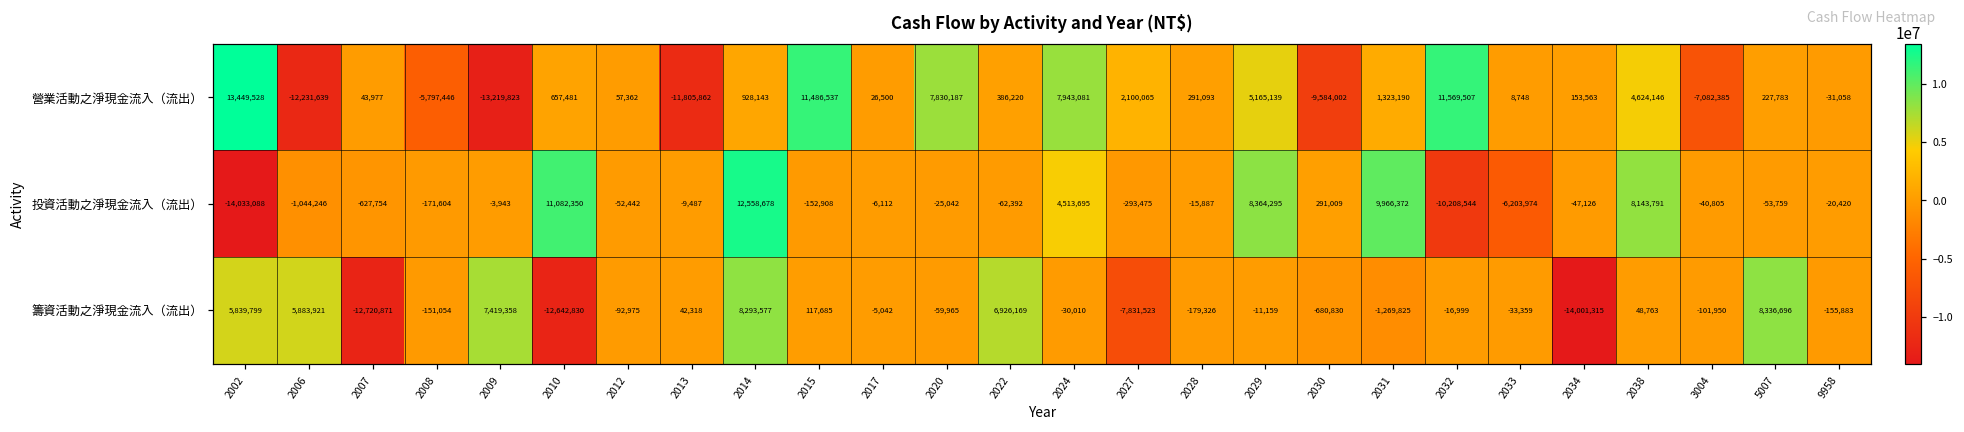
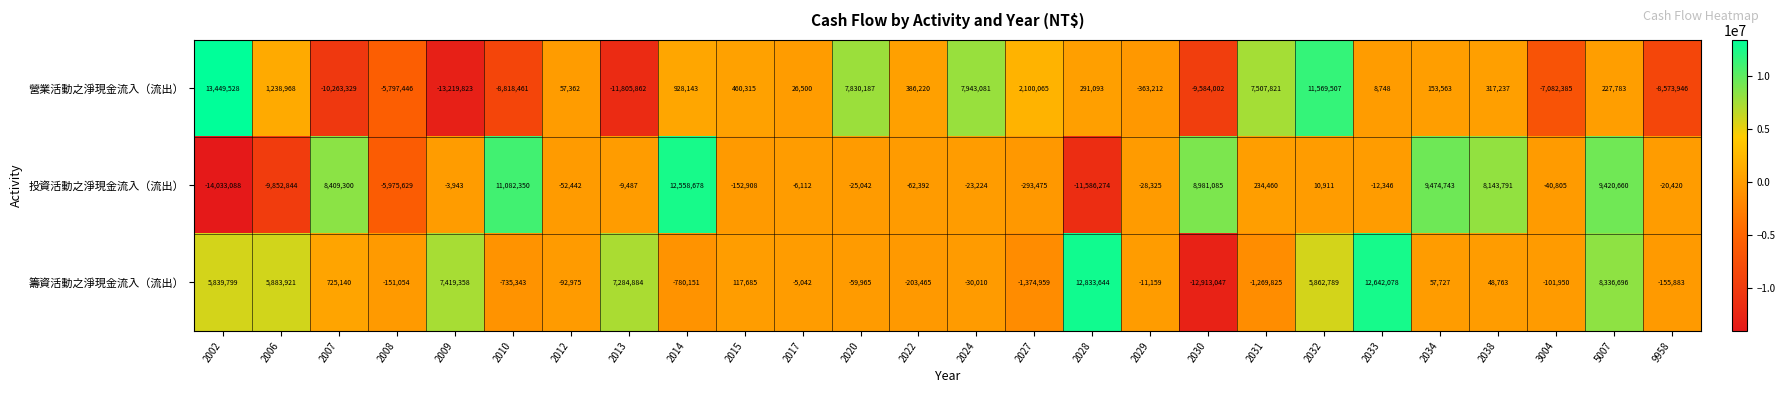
營業活動之淨現金流入（流出）, 2006: -12,231,639 -> 1,238,968
營業活動之淨現金流入（流出）, 2007: 43,977 -> -10,263,329
營業活動之淨現金流入（流出）, 2010: 657,481 -> -8,818,461
營業活動之淨現金流入（流出）, 2015: 11,486,537 -> 460,315
營業活動之淨現金流入（流出）, 2029: 5,165,139 -> -363,212
營業活動之淨現金流入（流出）, 2031: 1,323,190 -> 7,507,821
營業活動之淨現金流入（流出）, 2038: 4,624,146 -> 317,237
營業活動之淨現金流入（流出）, 9958: -31,058 -> -8,573,946
投資活動之淨現金流入（流出）, 2006: -1,044,246 -> -9,852,844
投資活動之淨現金流入（流出）, 2007: -627,754 -> 8,409,300
投資活動之淨現金流入（流出）, 2008: -171,604 -> -5,975,629
投資活動之淨現金流入（流出）, 2024: 4,513,695 -> -23,224
投資活動之淨現金流入（流出）, 2028: -15,887 -> -11,586,274
投資活動之淨現金流入（流出）, 2029: 8,364,295 -> -28,325
投資活動之淨現金流入（流出）, 2030: 291,009 -> 8,981,085
投資活動之淨現金流入（流出）, 2031: 9,966,372 -> 234,460
投資活動之淨現金流入（流出）, 2032: -10,208,544 -> 10,911
投資活動之淨現金流入（流出）, 2033: -6,203,974 -> -12,346
投資活動之淨現金流入（流出）, 2034: -47,126 -> 9,474,743
投資活動之淨現金流入（流出）, 5007: -53,759 -> 9,420,660
籌資活動之淨現金流入（流出）, 2007: -12,720,871 -> 725,140
籌資活動之淨現金流入（流出）, 2010: -12,642,830 -> -735,343
籌資活動之淨現金流入（流出）, 2013: 42,318 -> 7,284,884
籌資活動之淨現金流入（流出）, 2014: 8,293,577 -> -780,151
籌資活動之淨現金流入（流出）, 2022: 6,926,169 -> -203,465
籌資活動之淨現金流入（流出）, 2027: -7,831,523 -> -1,374,959
籌資活動之淨現金流入（流出）, 2028: -179,326 -> 12,833,644
籌資活動之淨現金流入（流出）, 2030: -680,830 -> -12,913,047
籌資活動之淨現金流入（流出）, 2032: -16,999 -> 5,862,789
籌資活動之淨現金流入（流出）, 2033: -33,359 -> 12,642,078
籌資活動之淨現金流入（流出）, 2034: -14,001,315 -> 57,727
